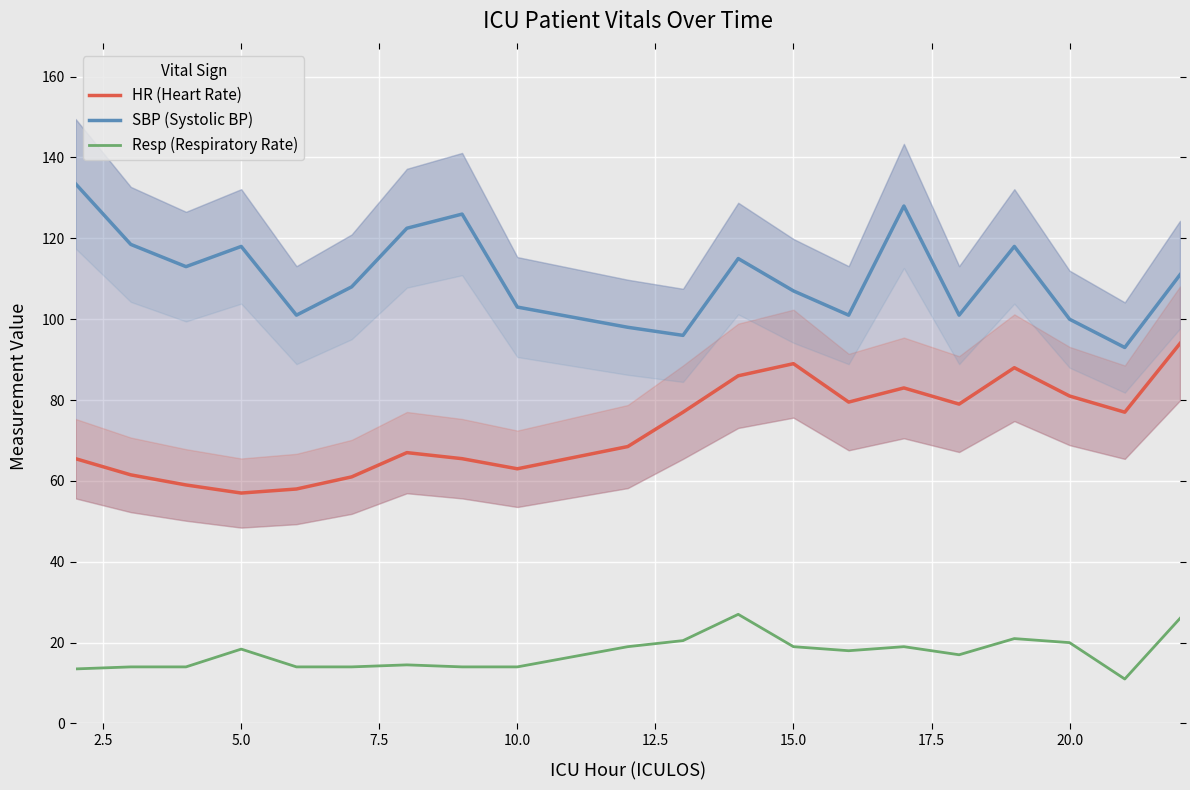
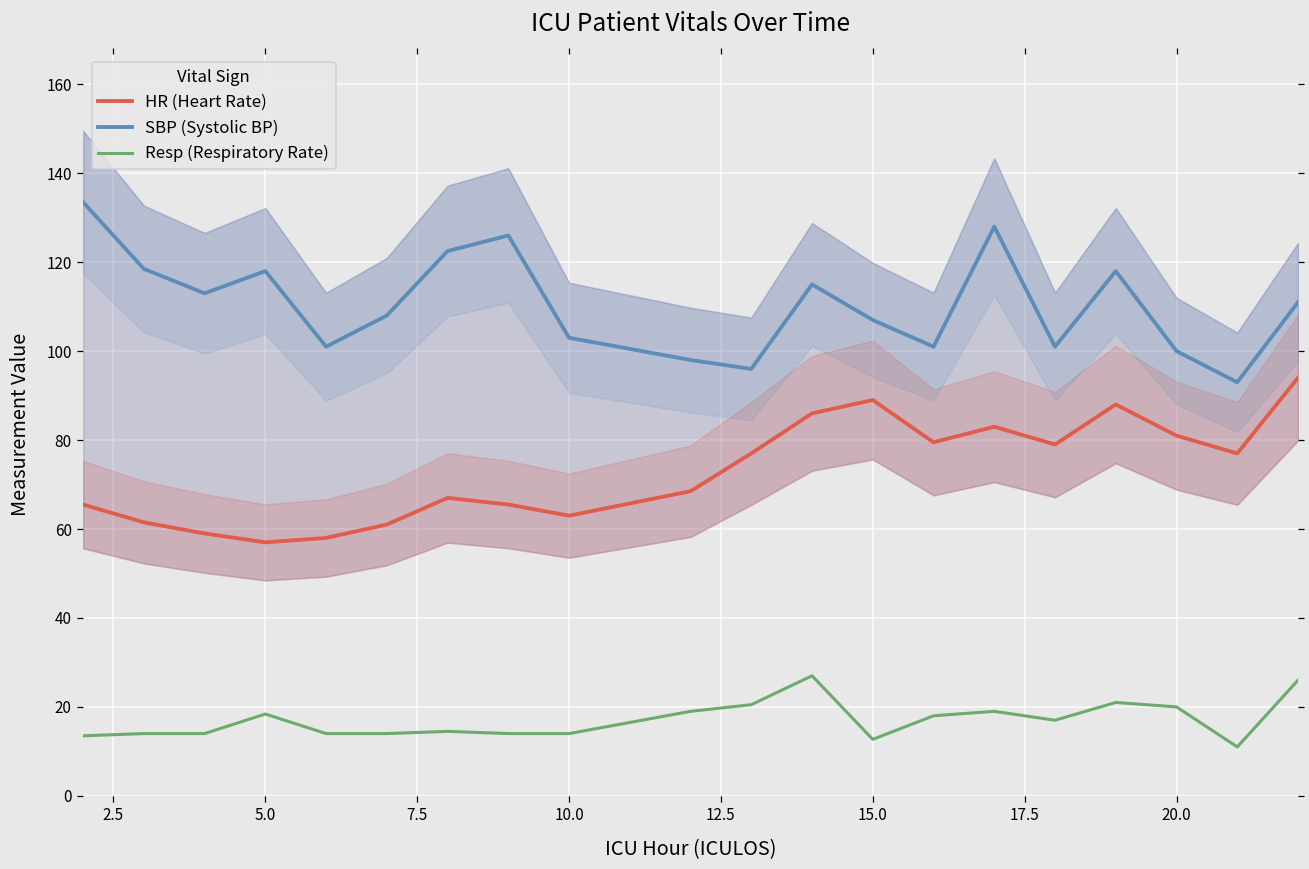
Resp (Respiratory Rate), 15.0: 19 -> 13
